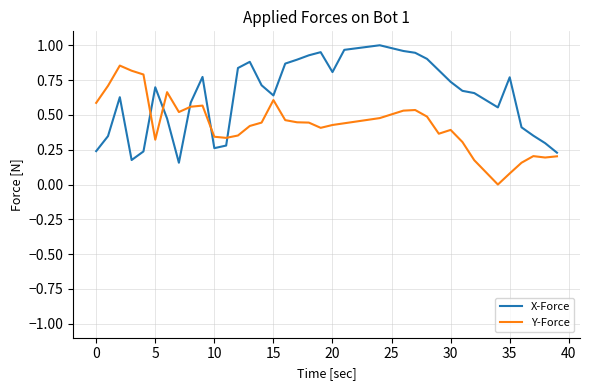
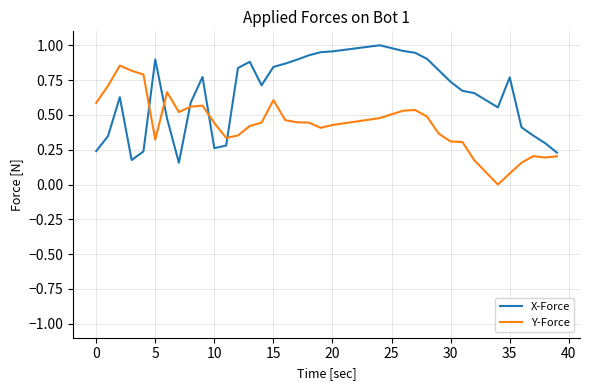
X-Force, 5: 0.70 -> 0.90
Y-Force, 10: 0.34 -> 0.44
X-Force, 15: 0.64 -> 0.84
X-Force, 20: 0.81 -> 0.96
Y-Force, 30: 0.39 -> 0.31
